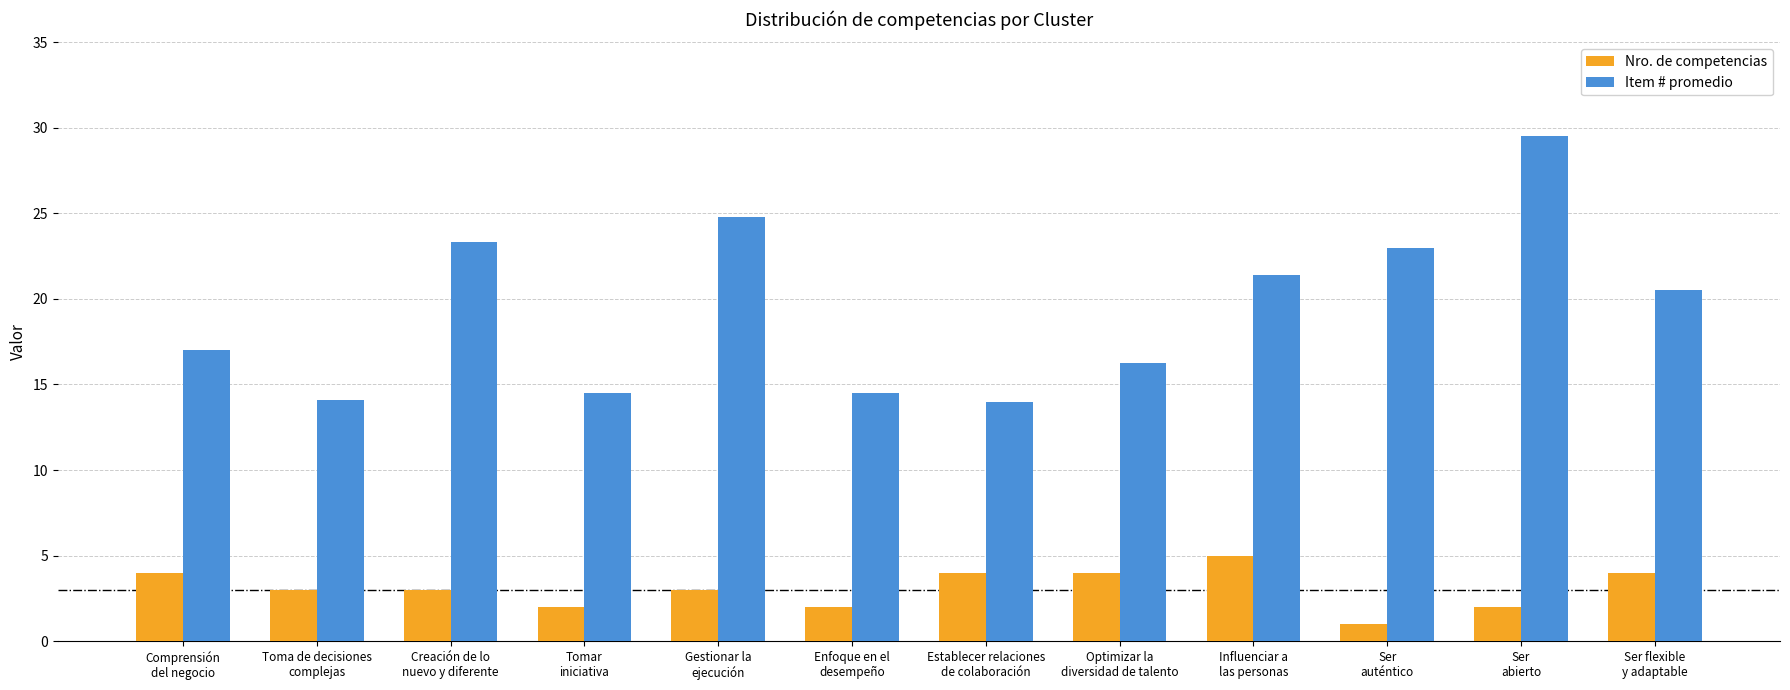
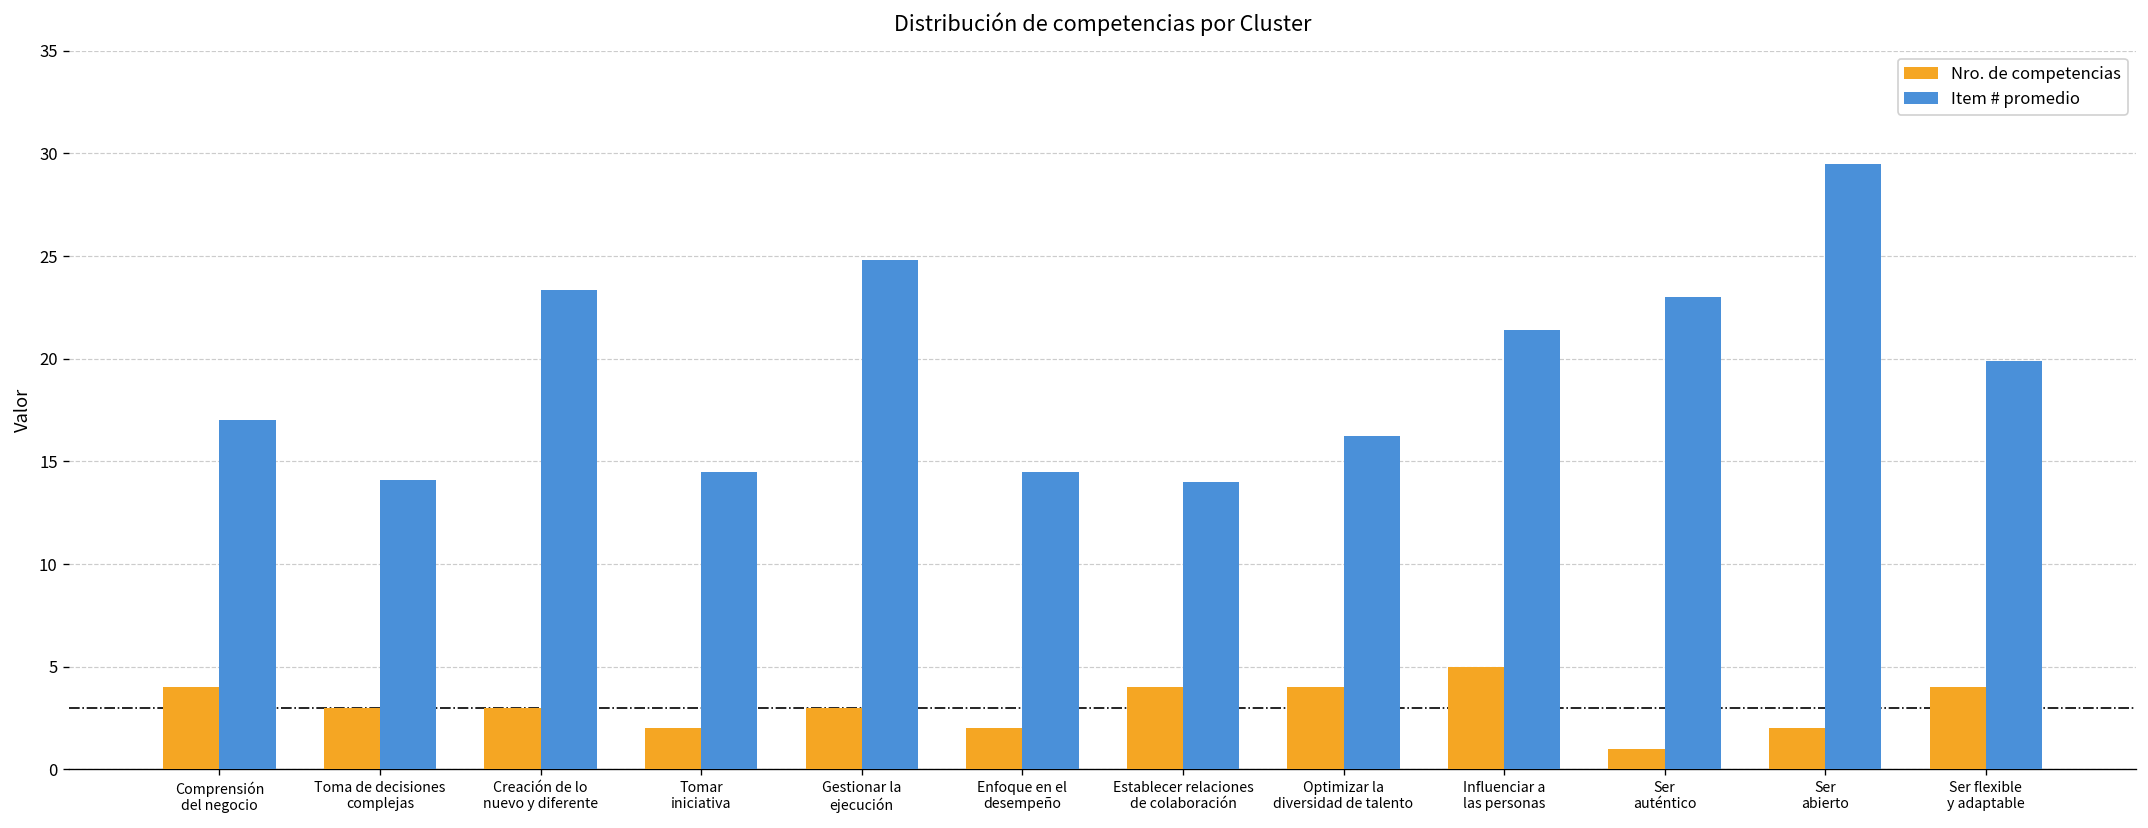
Item # promedio, Ser flexible y adaptable: 20.5 -> 19.9
